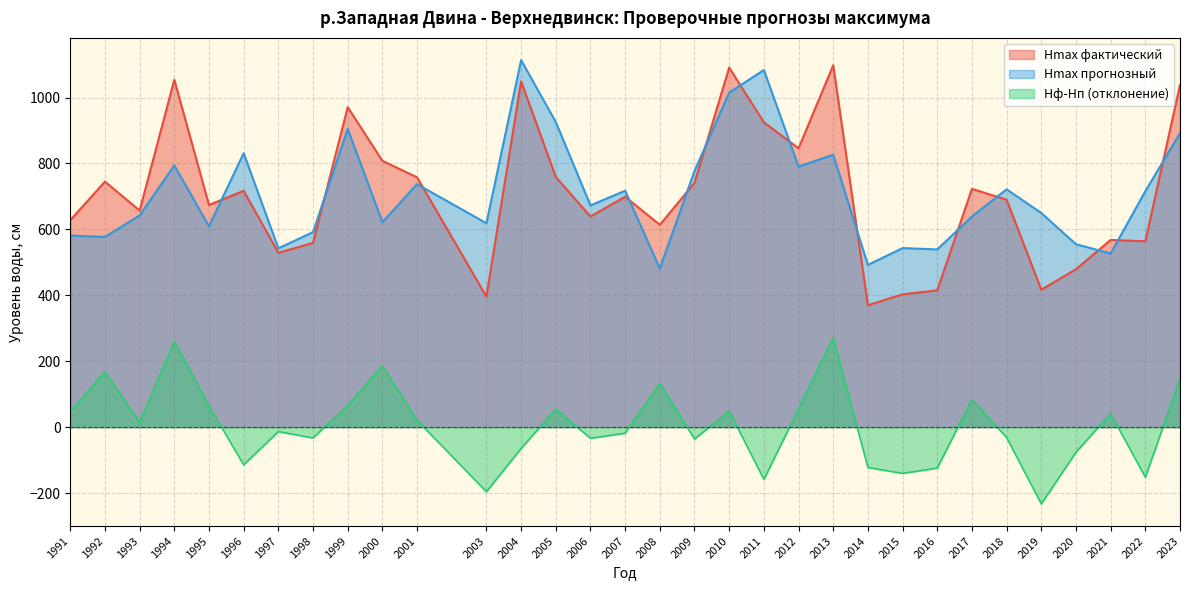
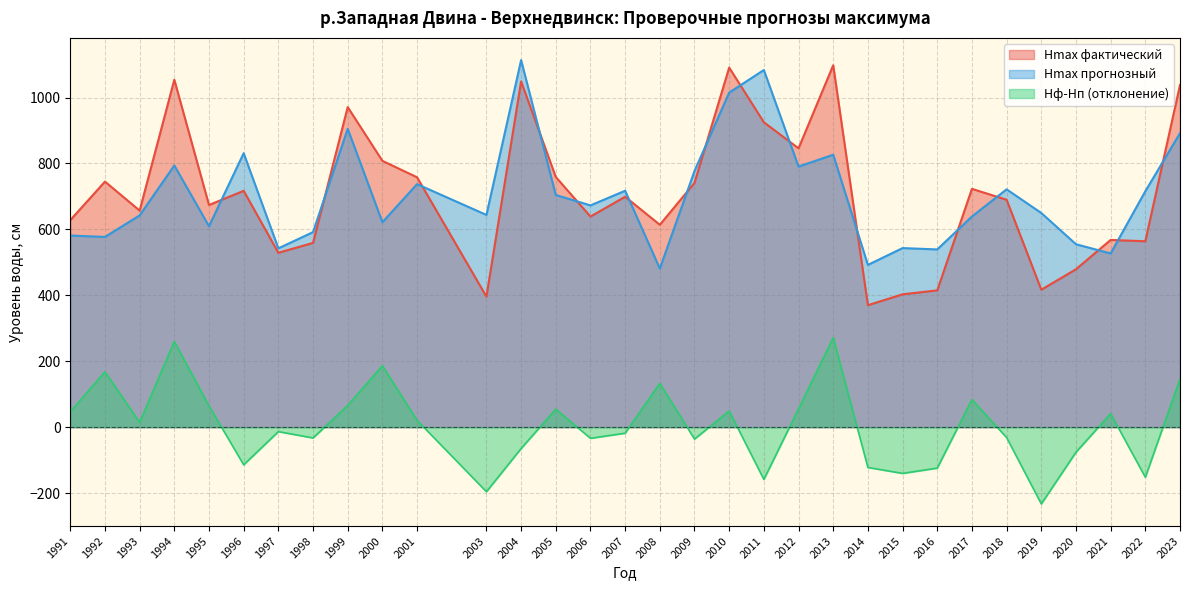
Hmax прогнозный, 2003: 620 -> 640
Hmax прогнозный, 2005: 930 -> 700
